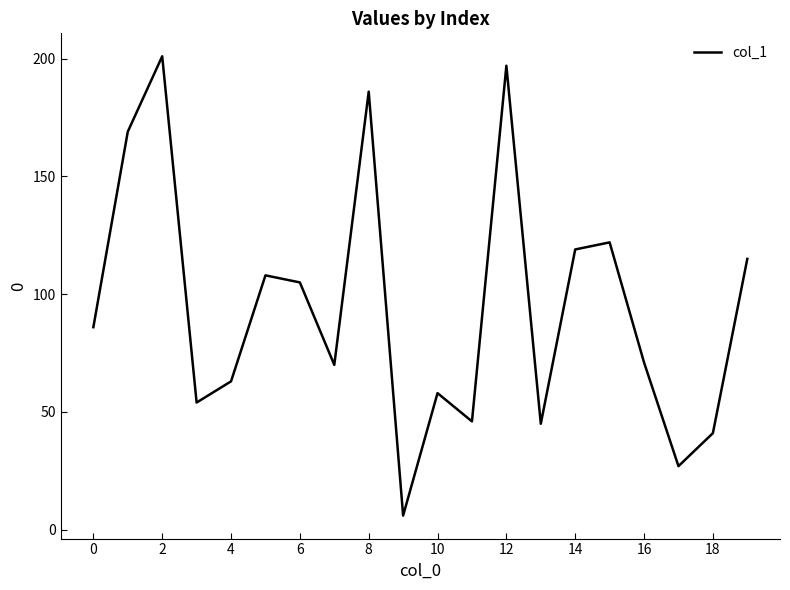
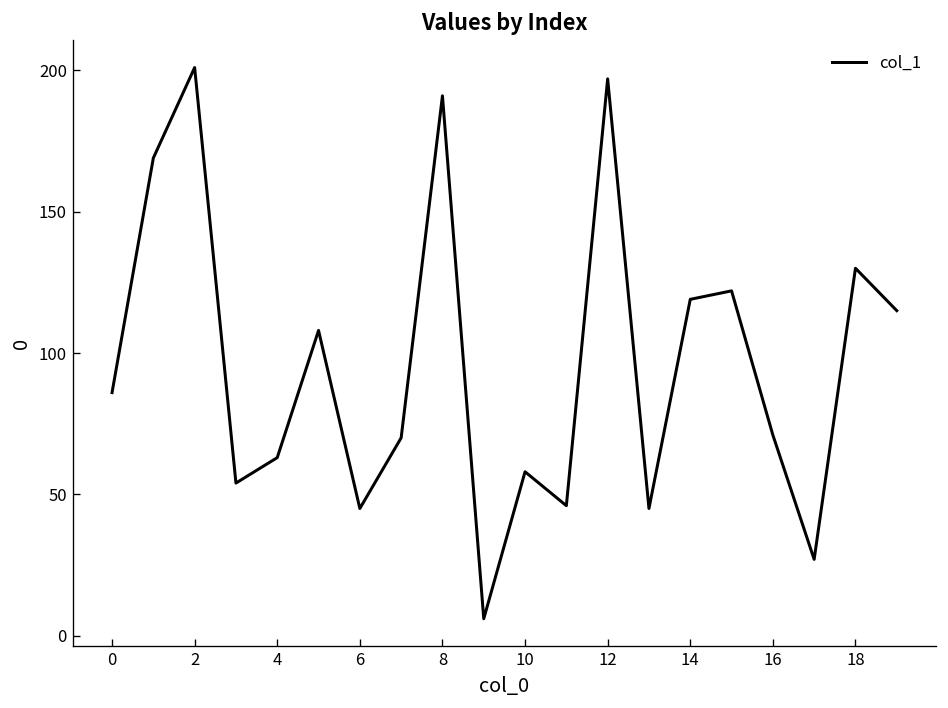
6: 105 -> 45
8: 186 -> 191
18: 41 -> 130
